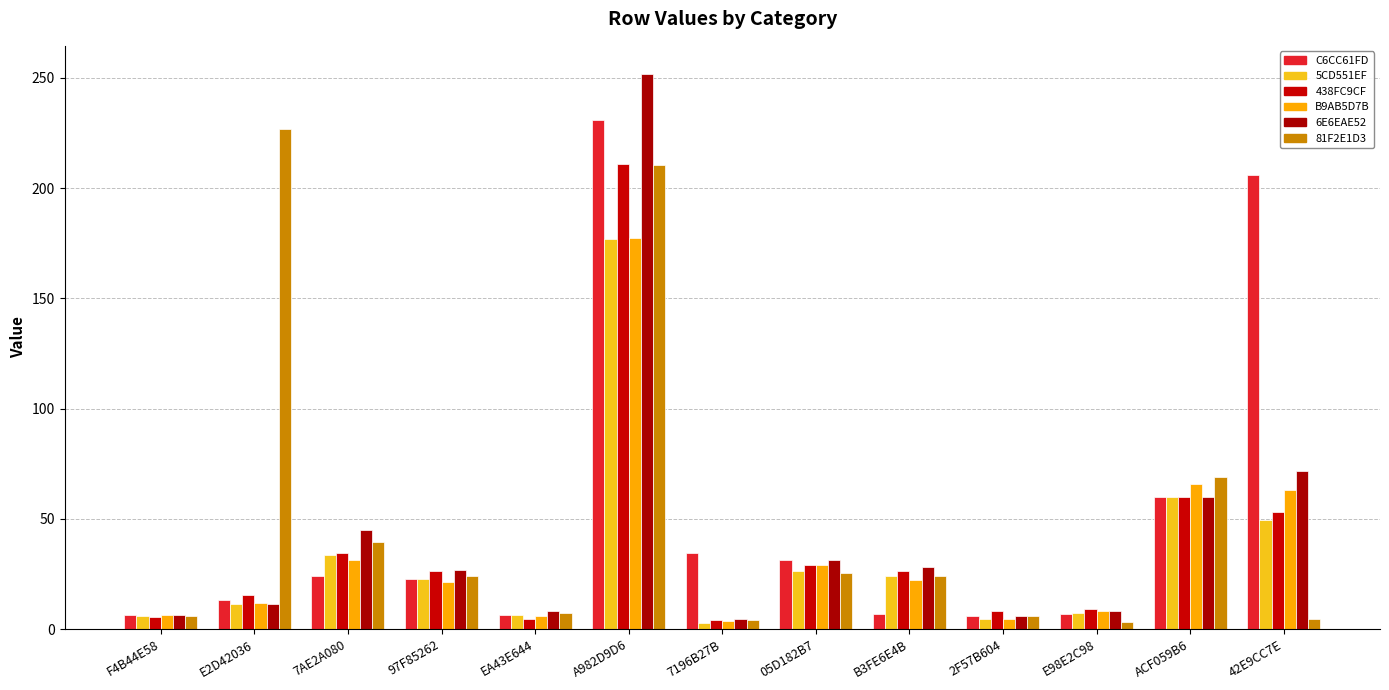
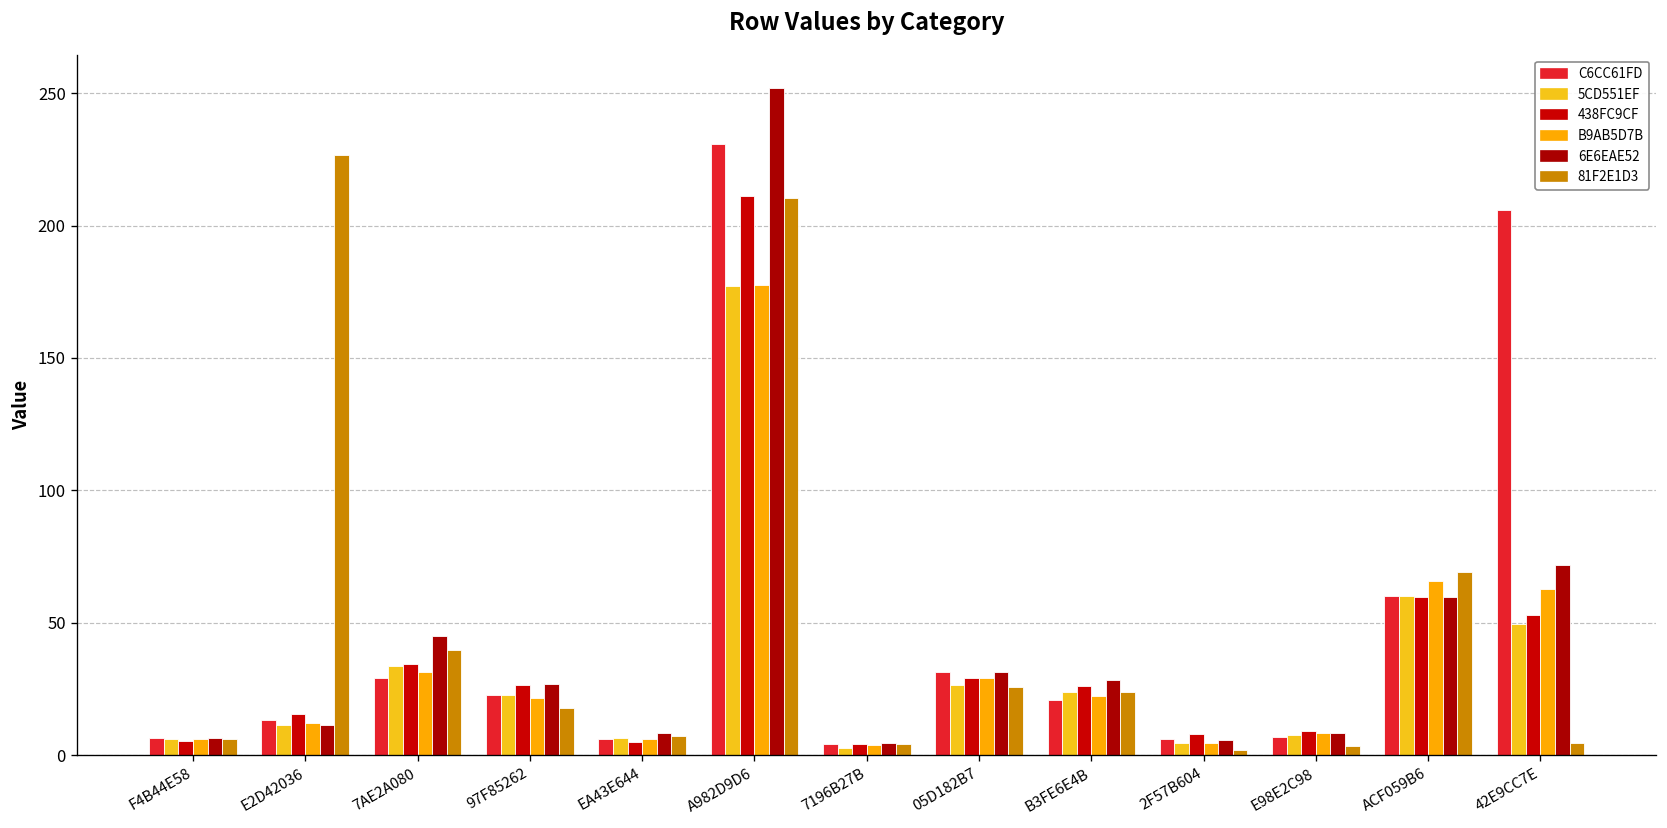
C6CC61FD, 7AE2A080: 24 -> 29
81F2E1D3, 97F85262: 24 -> 18
C6CC61FD, 7196B27B: 35 -> 4
C6CC61FD, B3FE6E4B: 7 -> 21
81F2E1D3, 2F57B604: 6 -> 2
